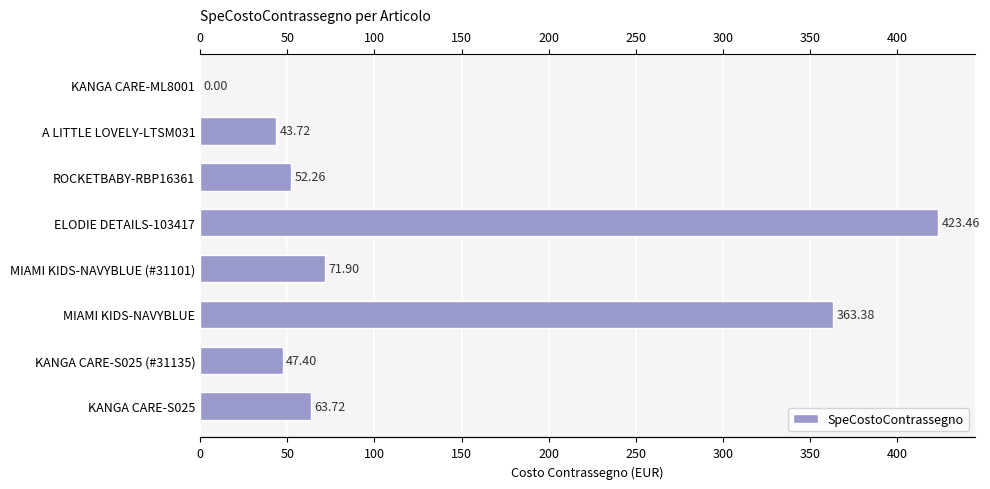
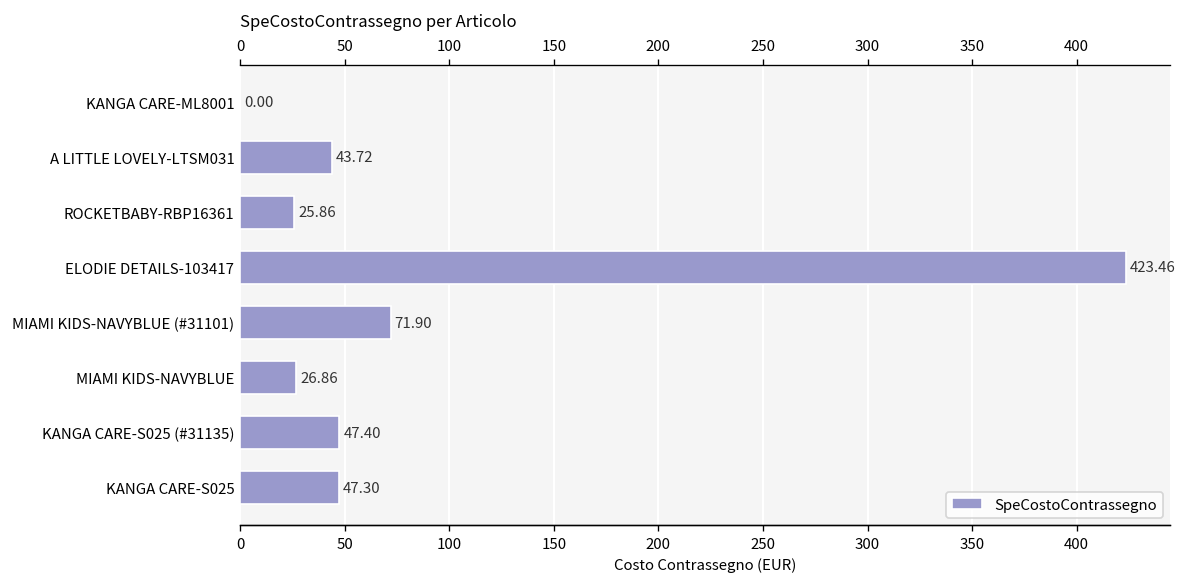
ROCKETBABY-RBP16361: 52.26 -> 25.86
MIAMI KIDS-NAVYBLUE: 363.38 -> 26.86
KANGA CARE-S025: 63.72 -> 47.30
